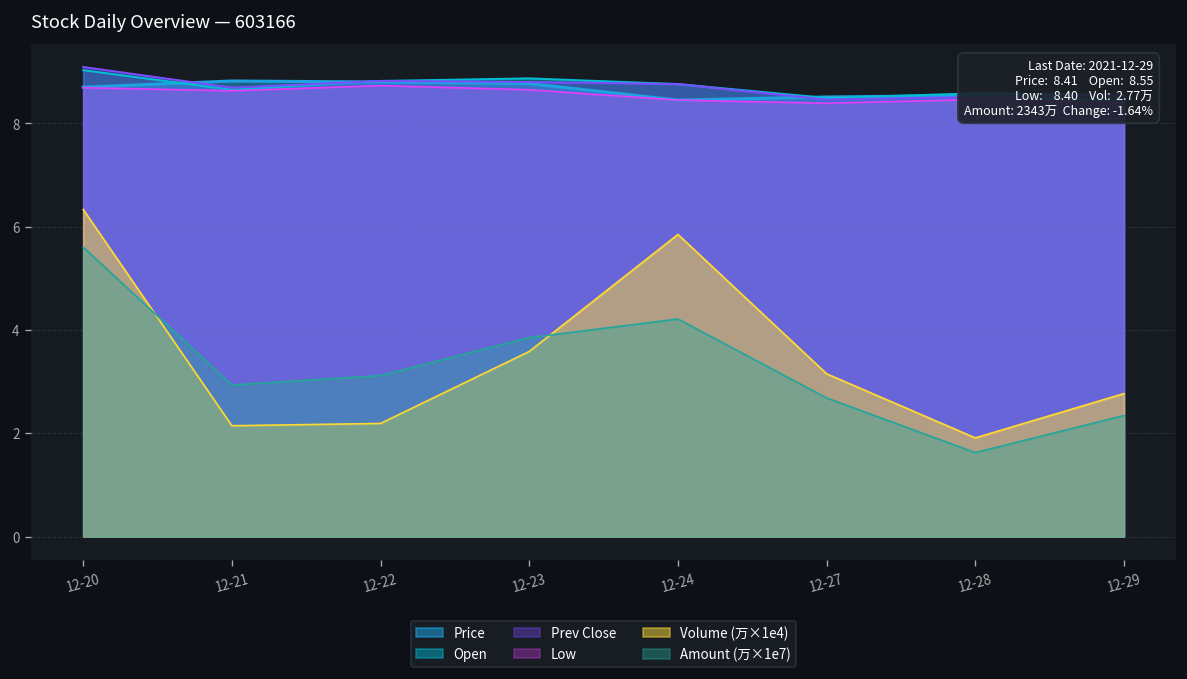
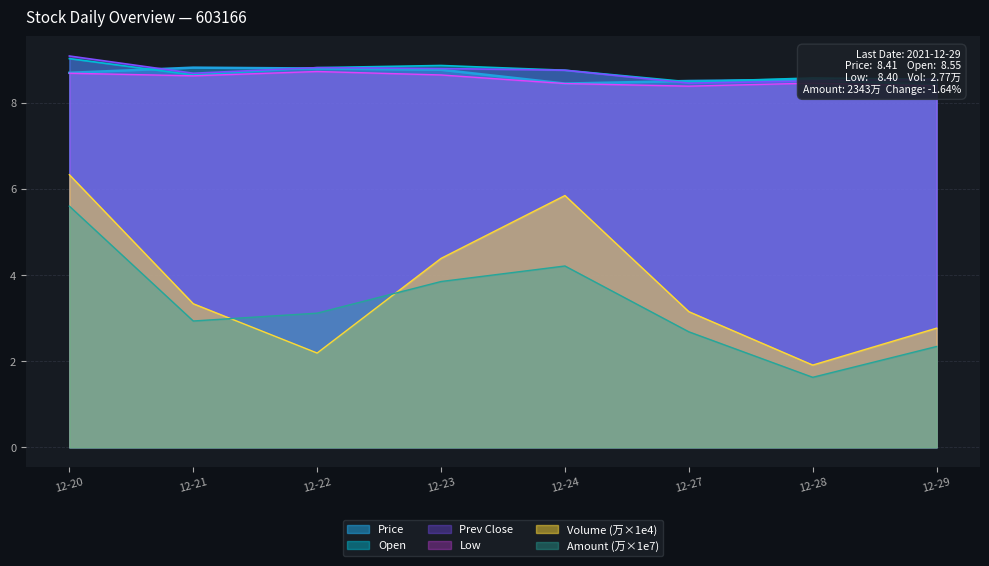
Volume (万×1e4), 12-21: 2.1 -> 3.3
Volume (万×1e4), 12-23: 3.6 -> 4.4
